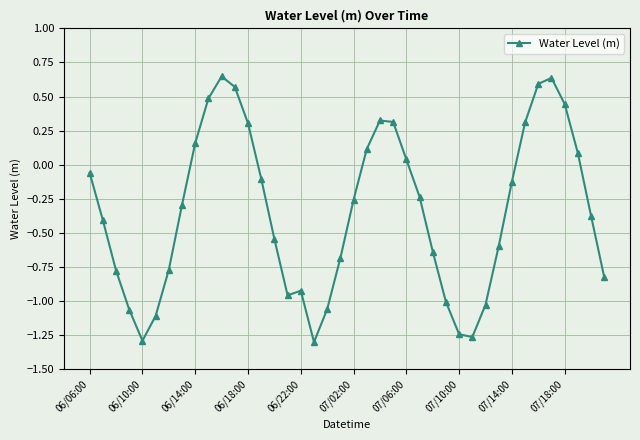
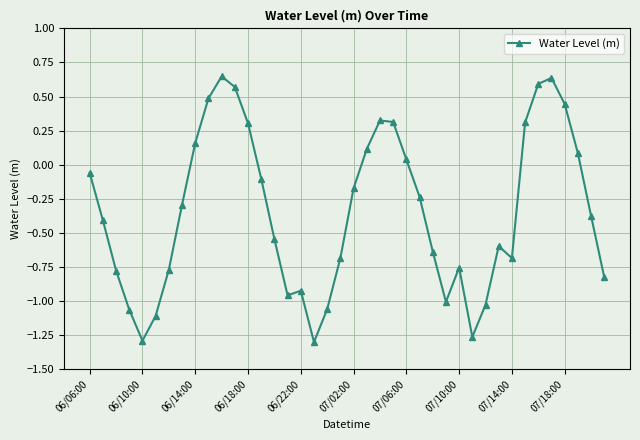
07/02:00: -0.26 -> -0.17
07/10:00: -1.24 -> -0.75
07/14:00: -0.12 -> -0.68
